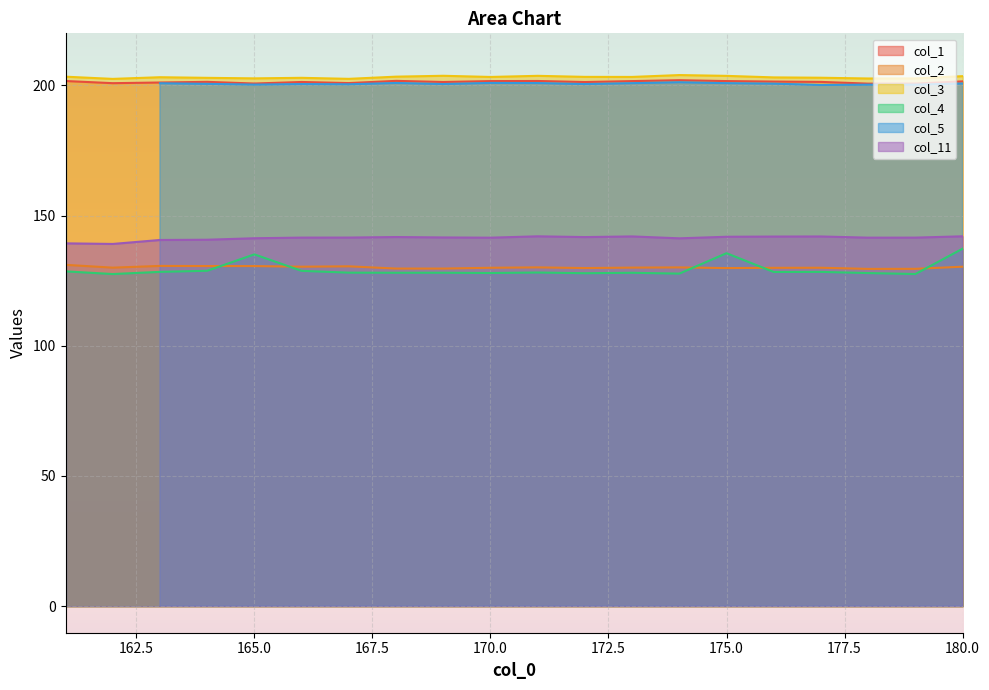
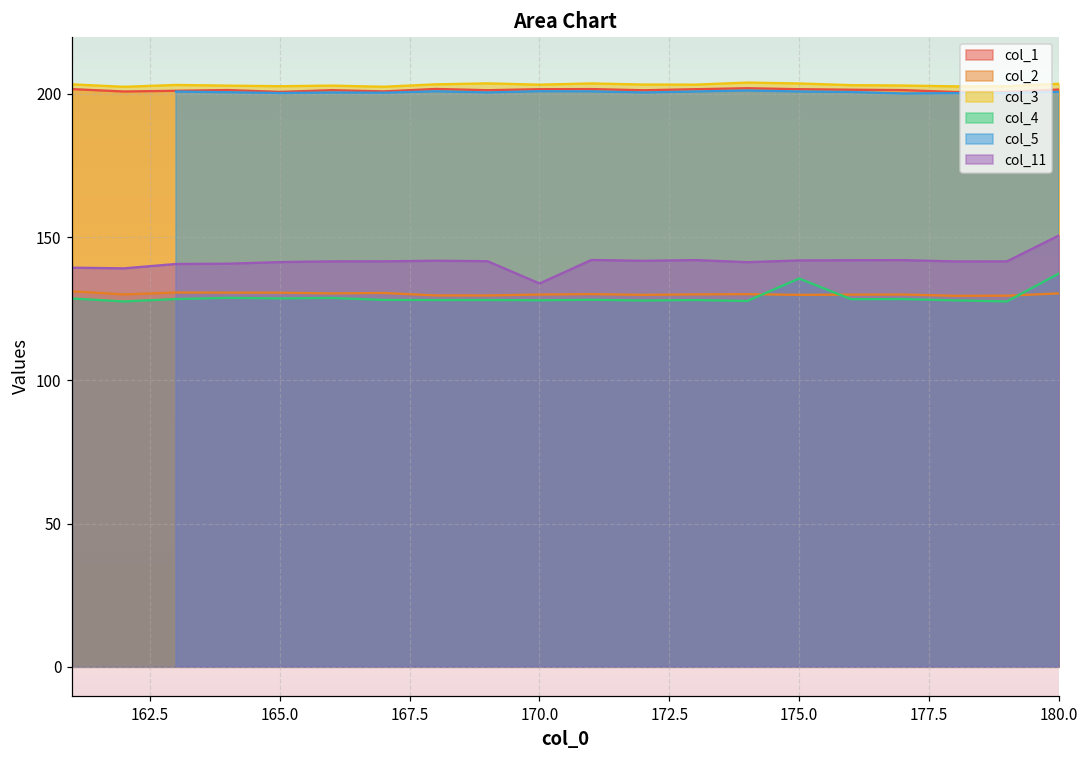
col_4, 165.0: 135 -> 129
col_11, 170.0: 142 -> 134
col_11, 180.0: 142 -> 151
